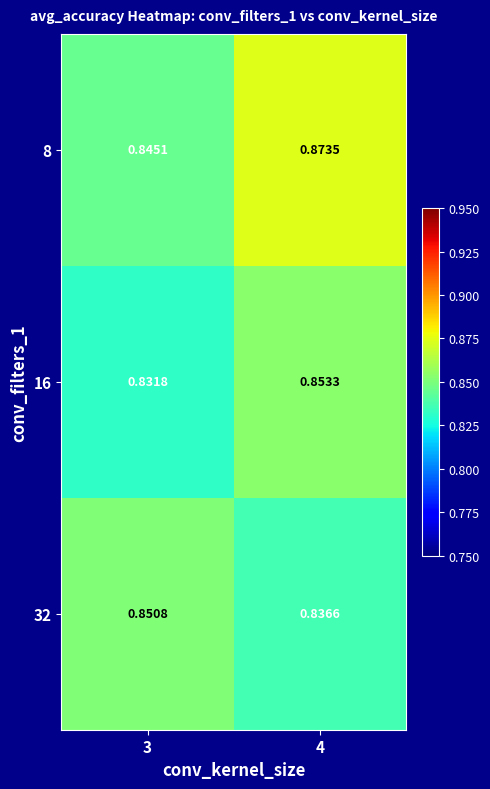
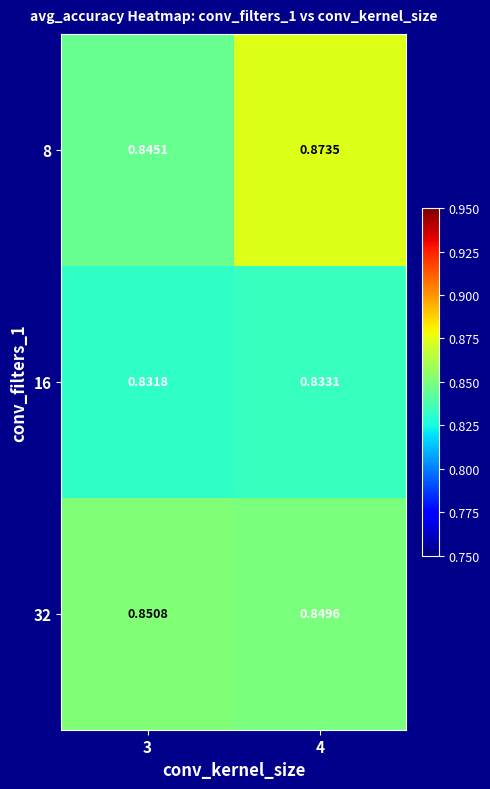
16, 4: 0.8533 -> 0.8331
32, 4: 0.8366 -> 0.8496
